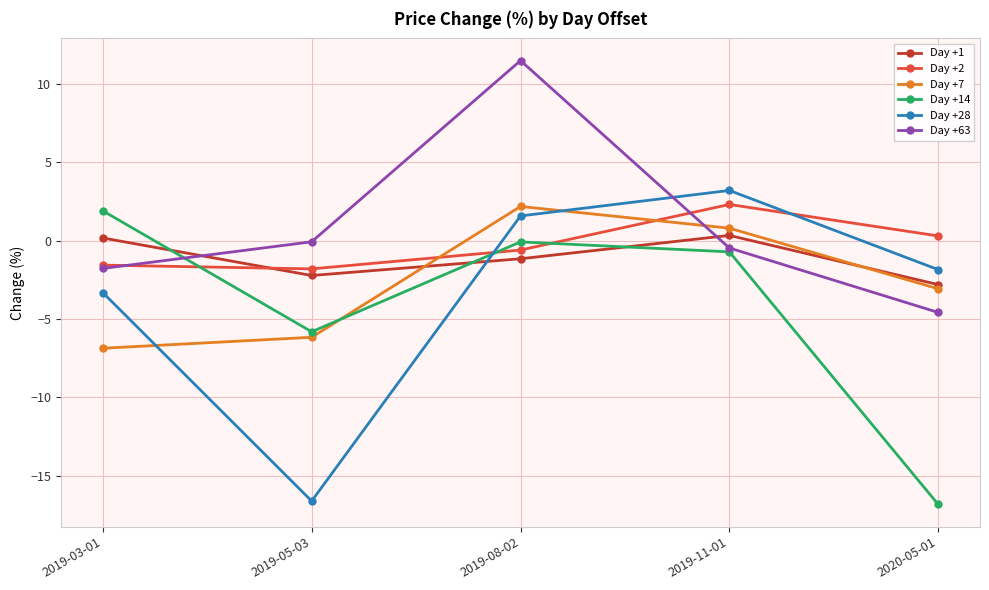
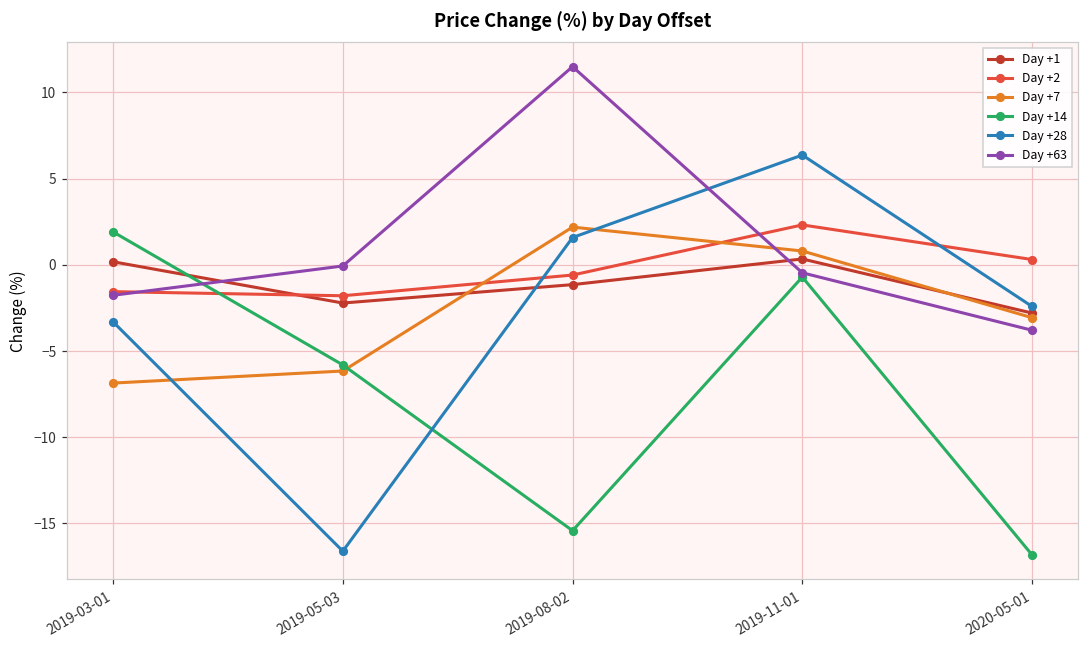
Day +14, 2019-08-02: -0.1 -> -15.4
Day +28, 2019-11-01: 3.2 -> 6.4
Day +28, 2020-05-01: -1.8 -> -2.4
Day +63, 2020-05-01: -4.6 -> -3.8
